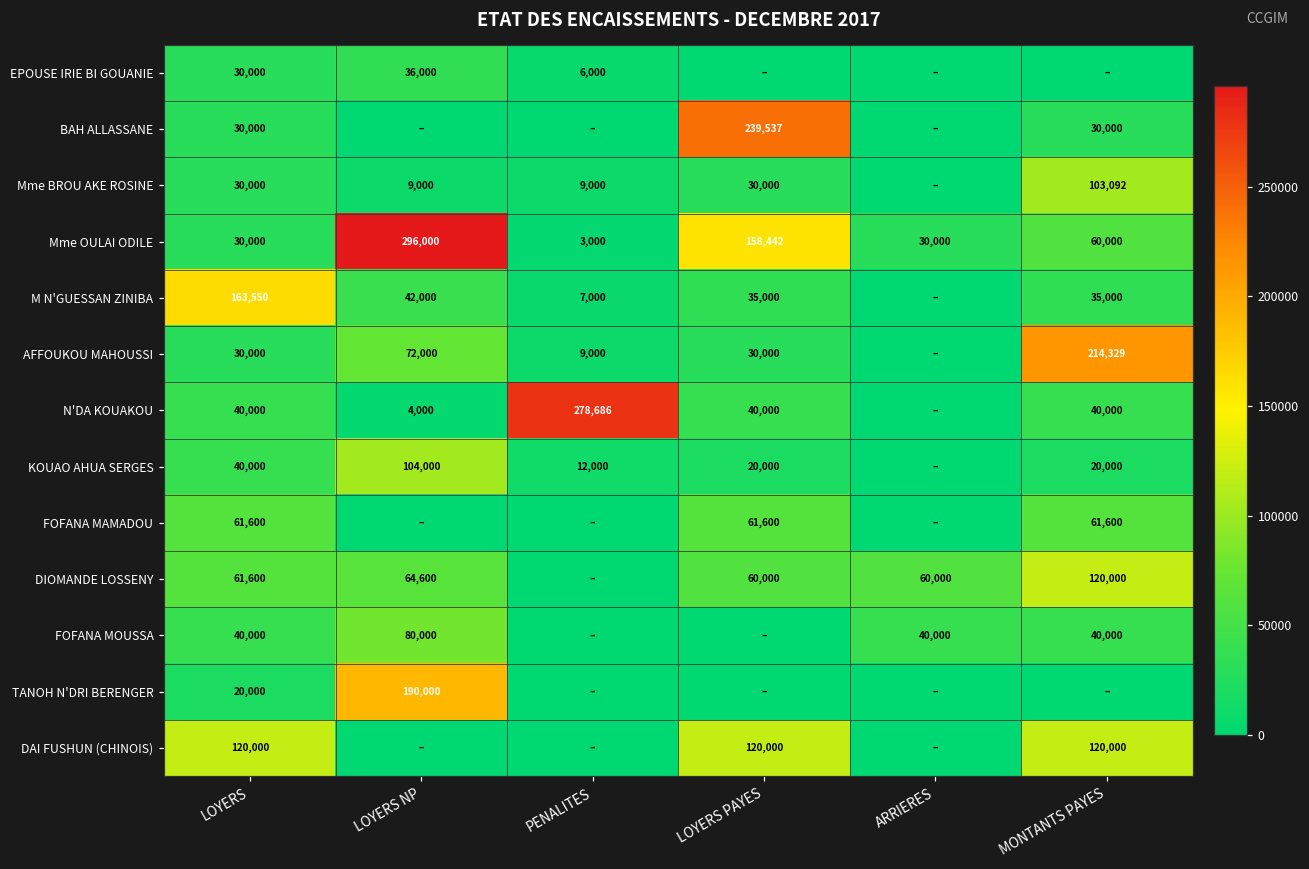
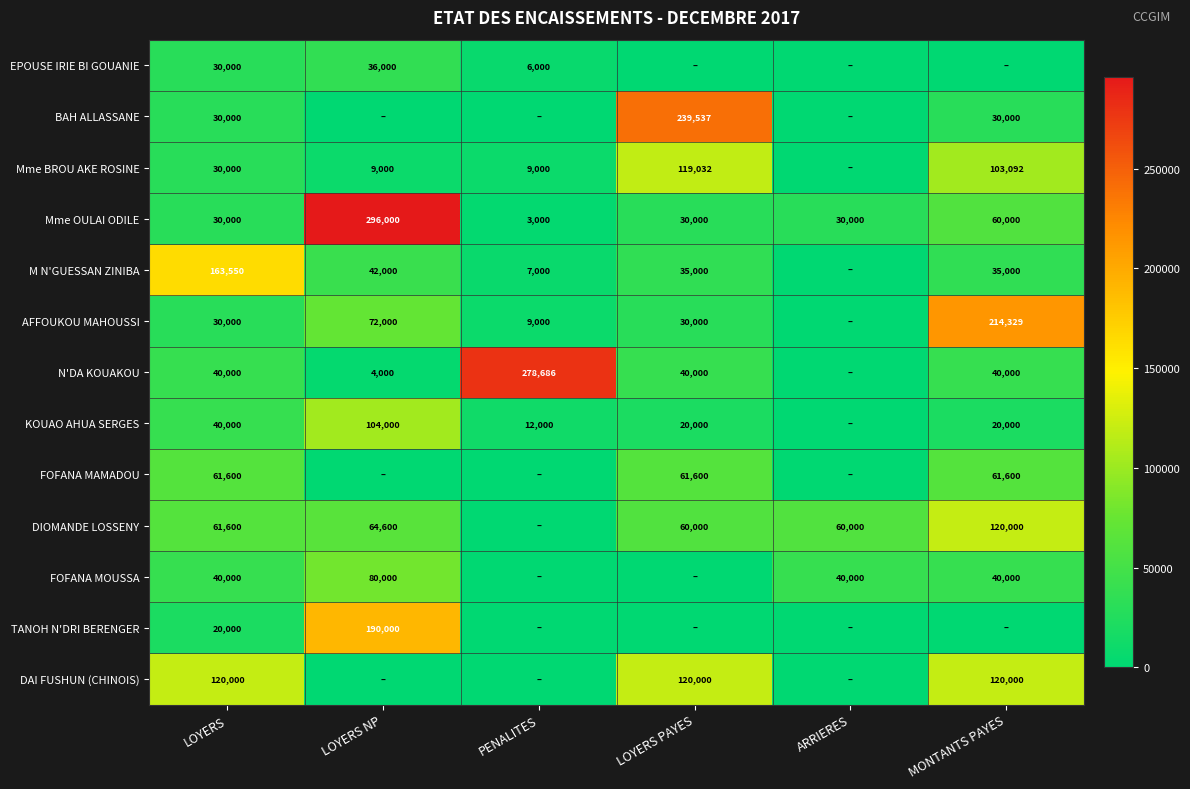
Mme BROU AKE ROSINE, LOYERS PAYES: 30,000 -> 119,032
Mme OULAI ODILE, LOYERS PAYES: 158,442 -> 30,000
